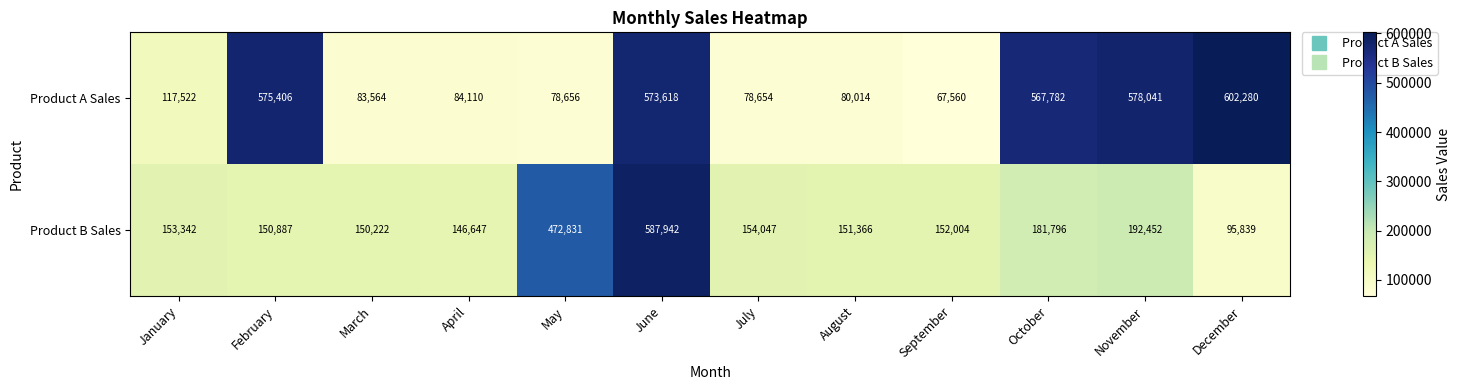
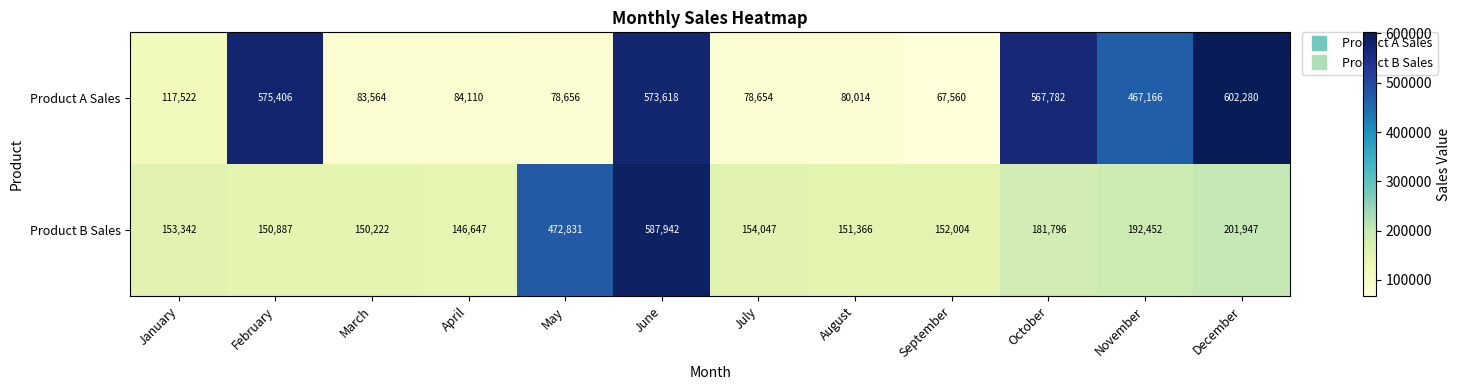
Product A Sales, November: 578,041 -> 467,166
Product B Sales, December: 95,839 -> 201,947
